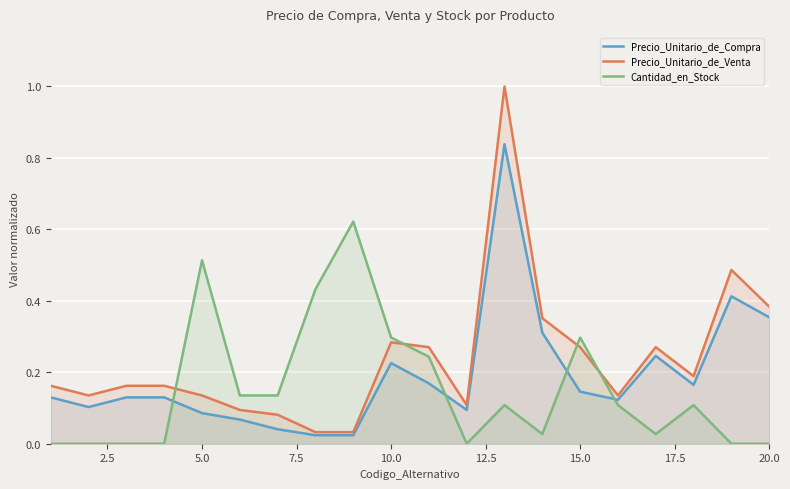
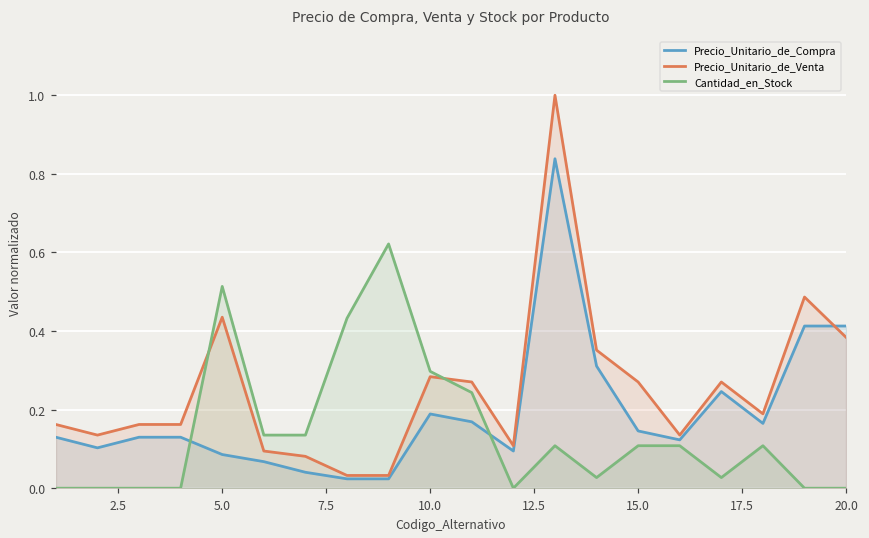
Precio_Unitario_de_Venta, 5.0: 0.14 -> 0.44
Precio_Unitario_de_Compra, 10.0: 0.23 -> 0.19
Cantidad_en_Stock, 15.0: 0.30 -> 0.11
Precio_Unitario_de_Compra, 20.0: 0.35 -> 0.41
